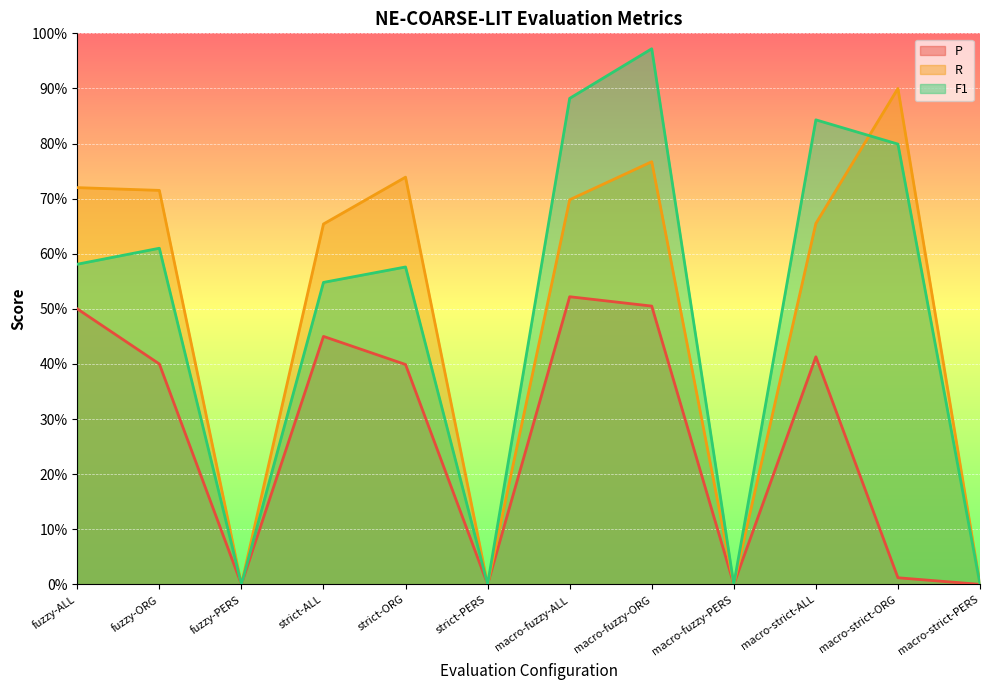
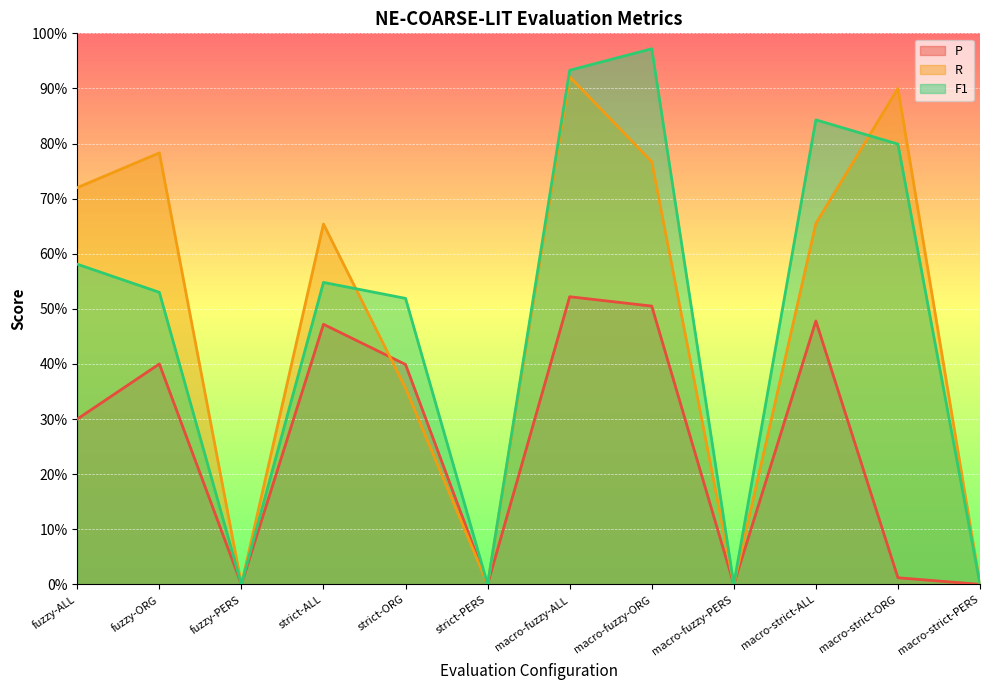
P, fuzzy-ALL: 50% -> 30%
R, fuzzy-ORG: 72% -> 78%
F1, fuzzy-ORG: 61% -> 53%
P, strict-ALL: 45% -> 47%
R, strict-ORG: 74% -> 36%
F1, strict-ORG: 58% -> 52%
R, macro-fuzzy-ALL: 70% -> 92%
F1, macro-fuzzy-ALL: 88% -> 93%
P, macro-strict-ALL: 41% -> 48%
